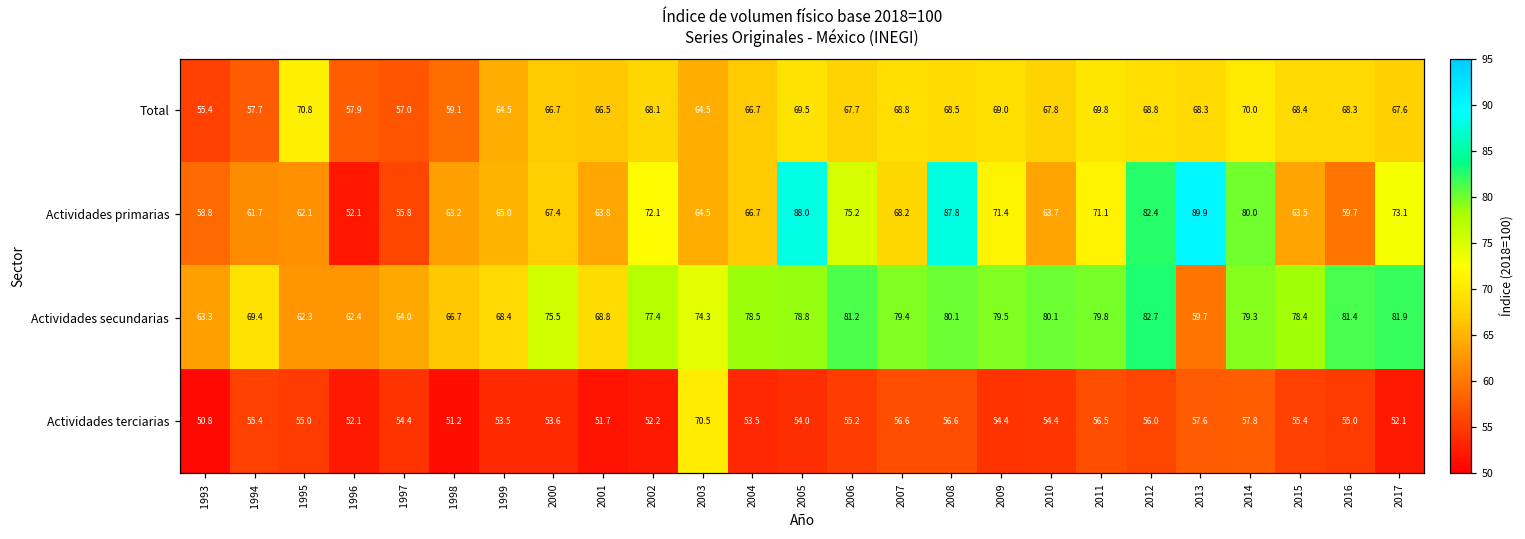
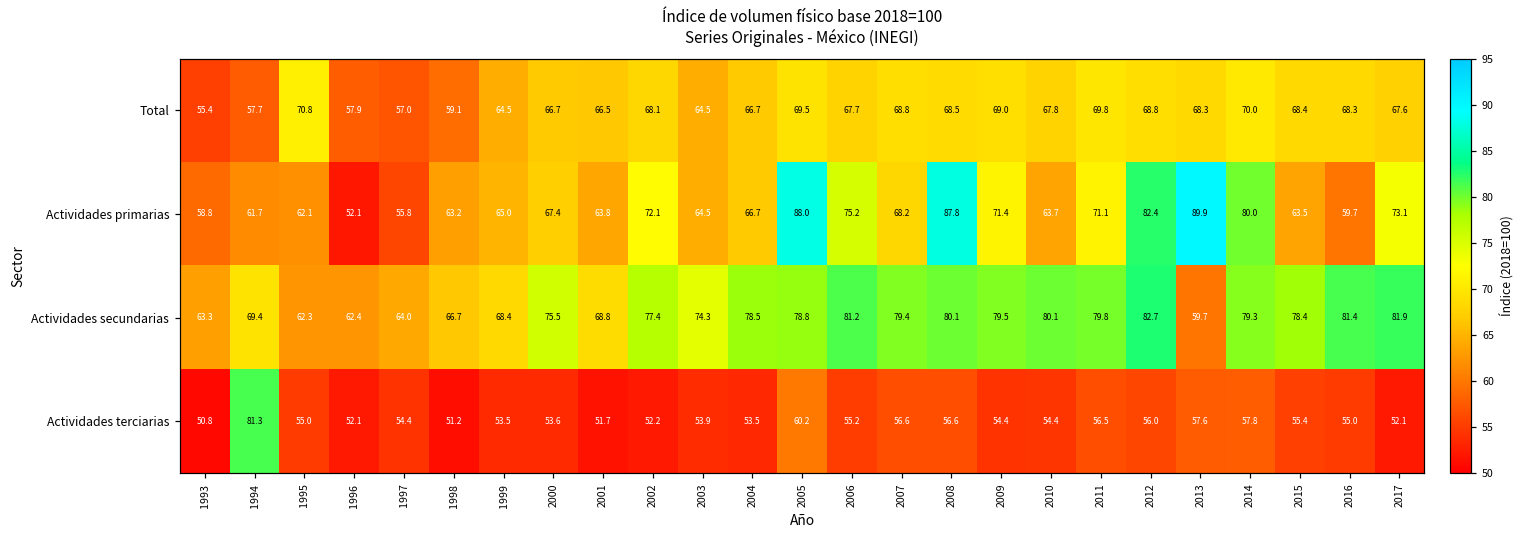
Actividades terciarias, 1994: 55.4 -> 81.3
Actividades terciarias, 2003: 70.5 -> 53.9
Actividades terciarias, 2005: 54.0 -> 60.2
